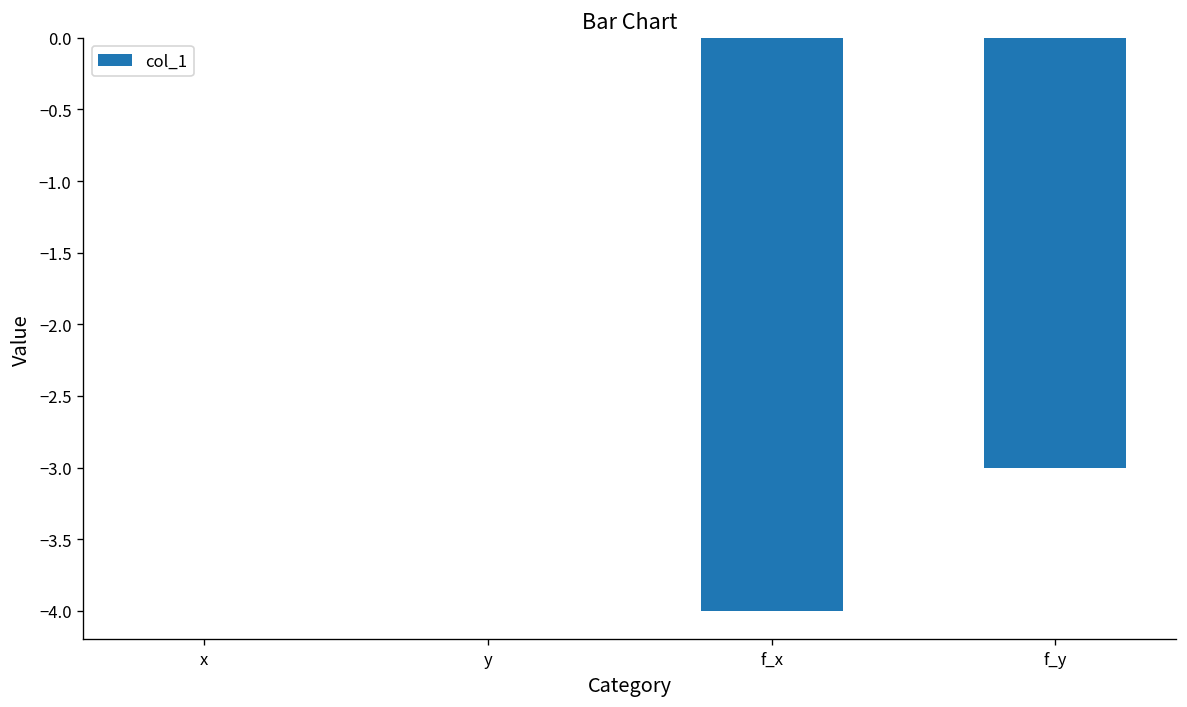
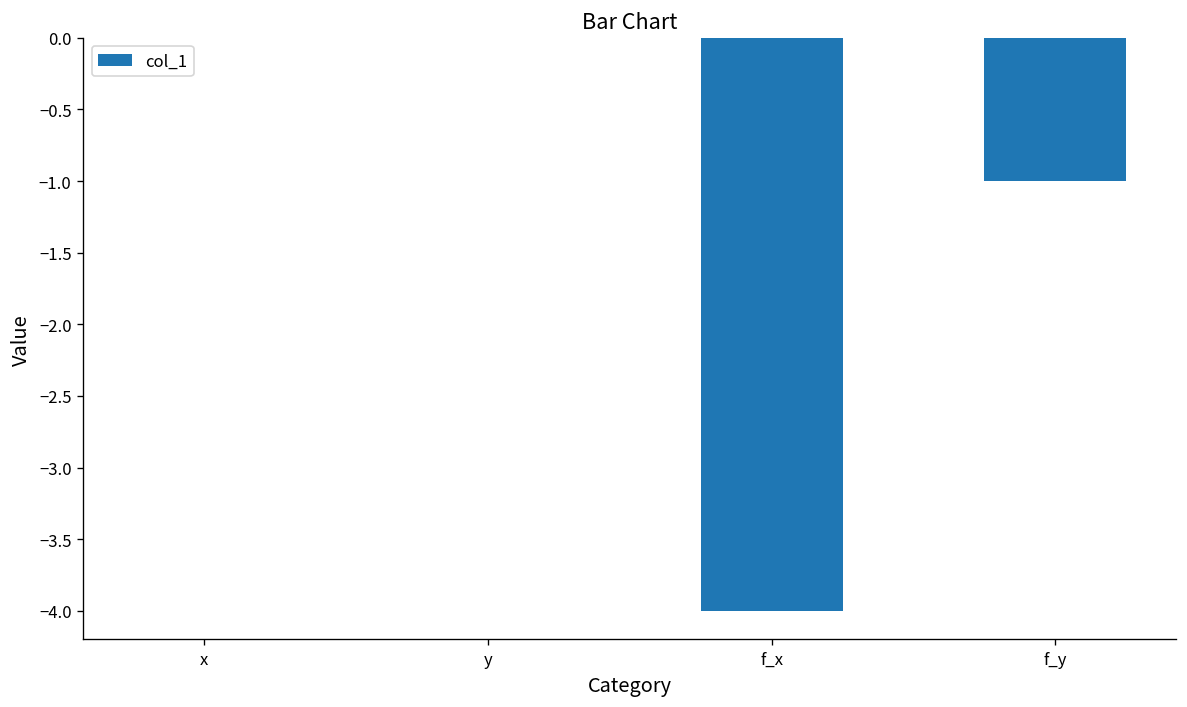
f_y: -3 -> -1
